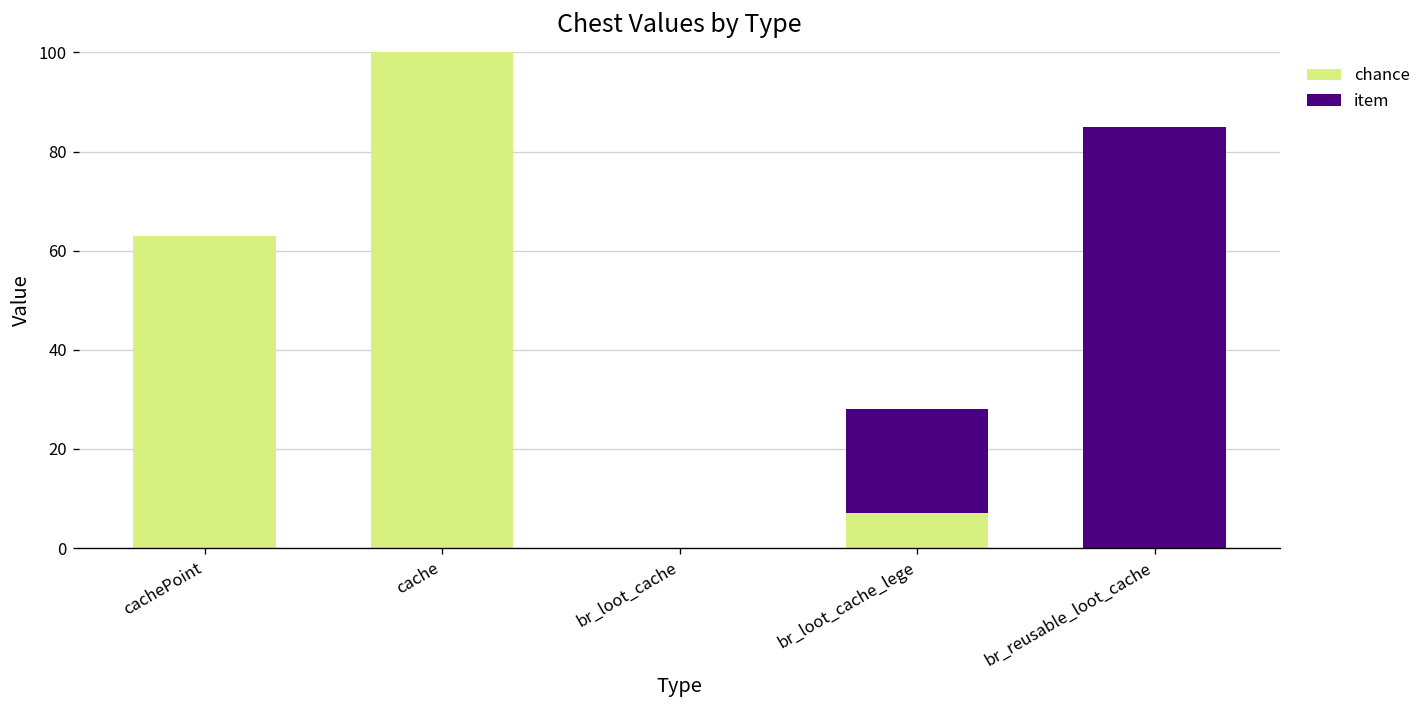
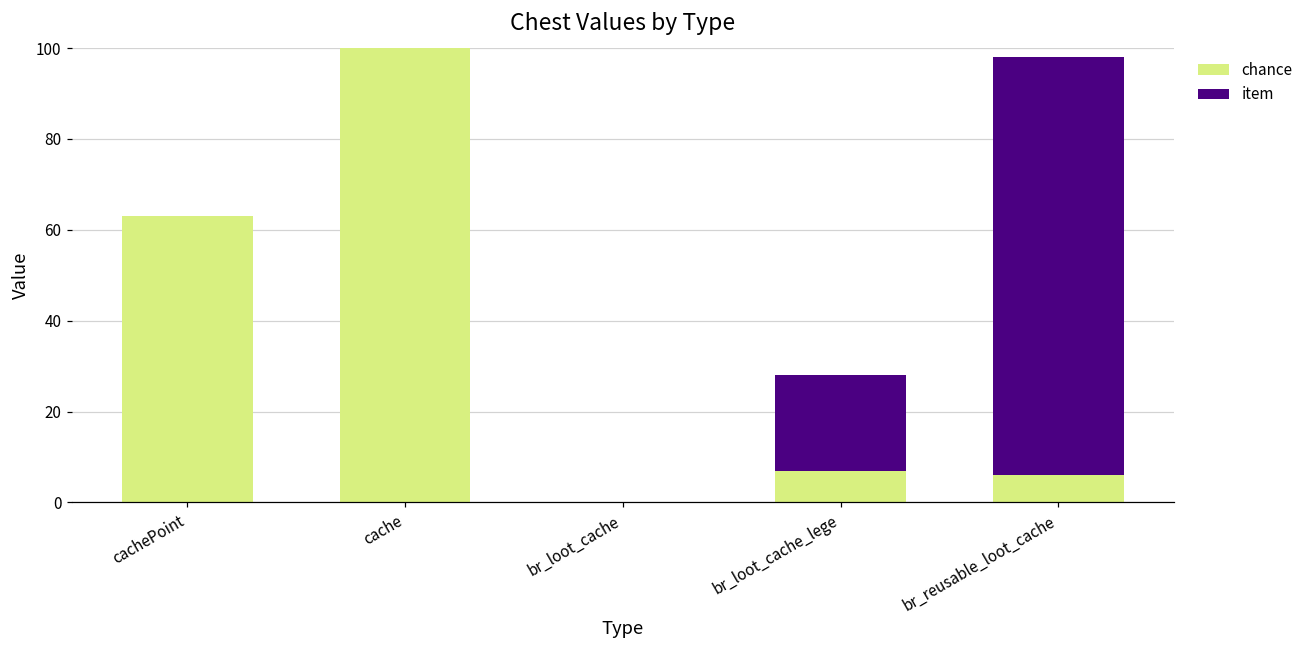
chance, br_reusable_loot_cache: 0 -> 6
item, br_reusable_loot_cache: 85 -> 92
